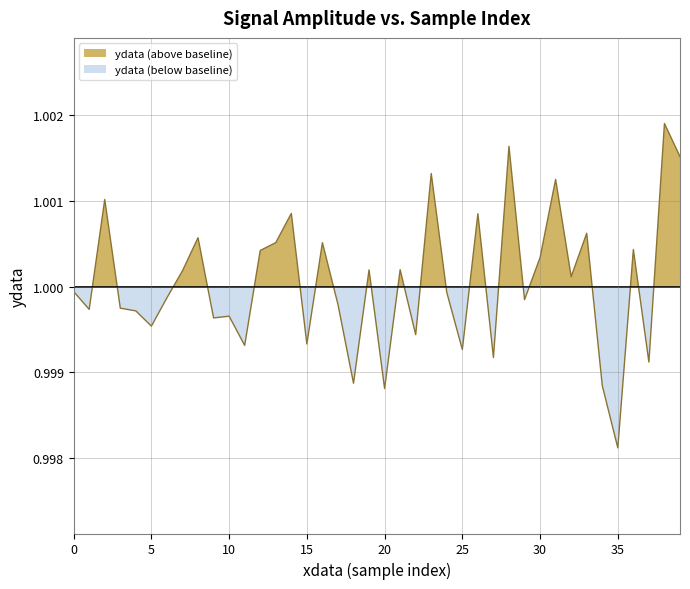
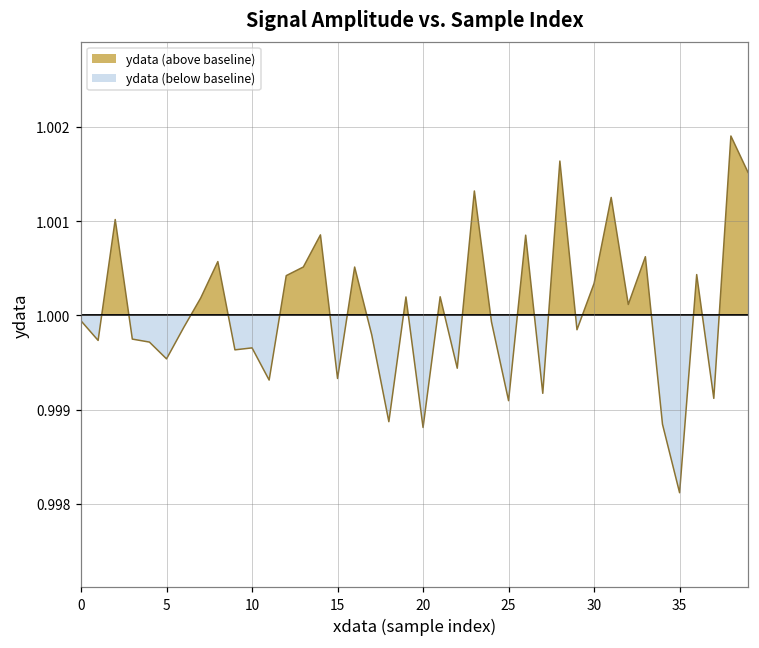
25: 0.9993 -> 0.9991
